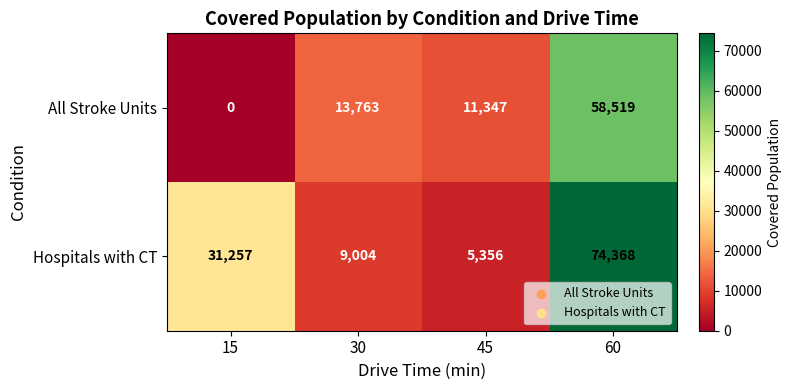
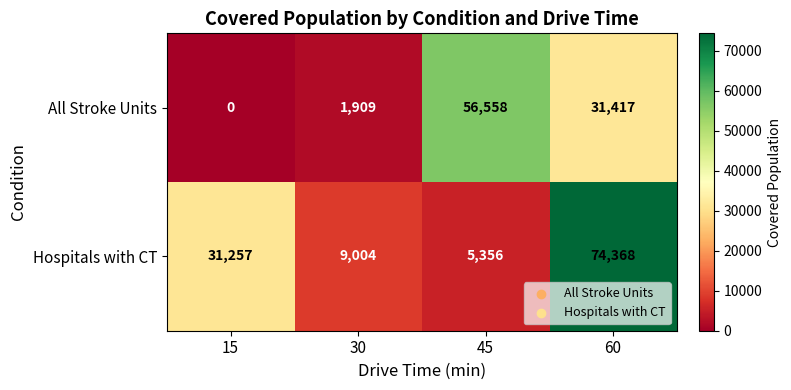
All Stroke Units, 30: 13,763 -> 1,909
All Stroke Units, 45: 11,347 -> 56,558
All Stroke Units, 60: 58,519 -> 31,417
